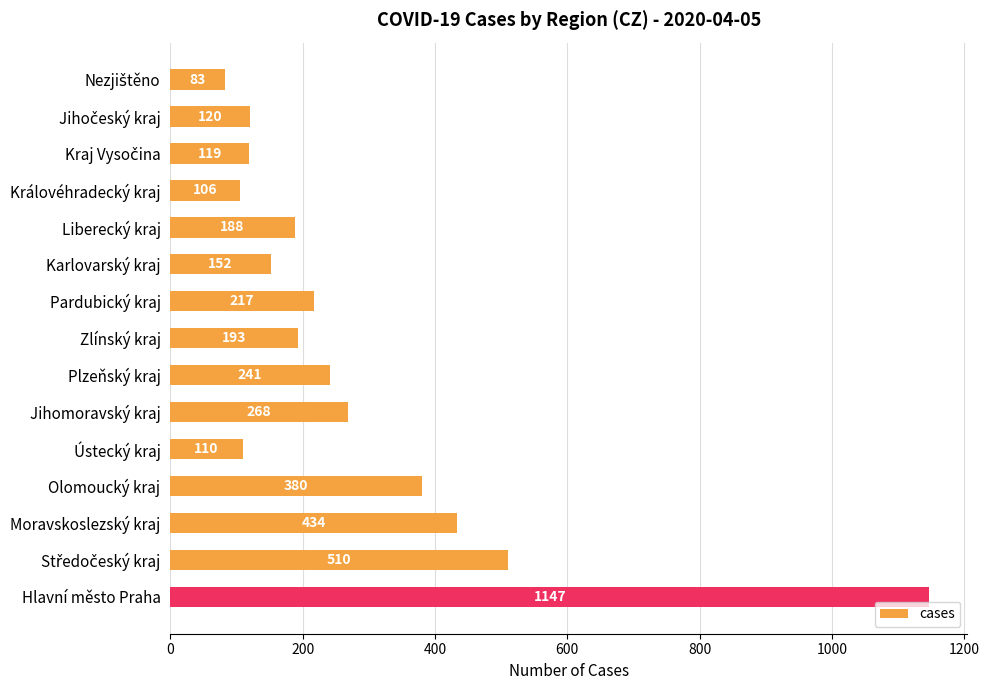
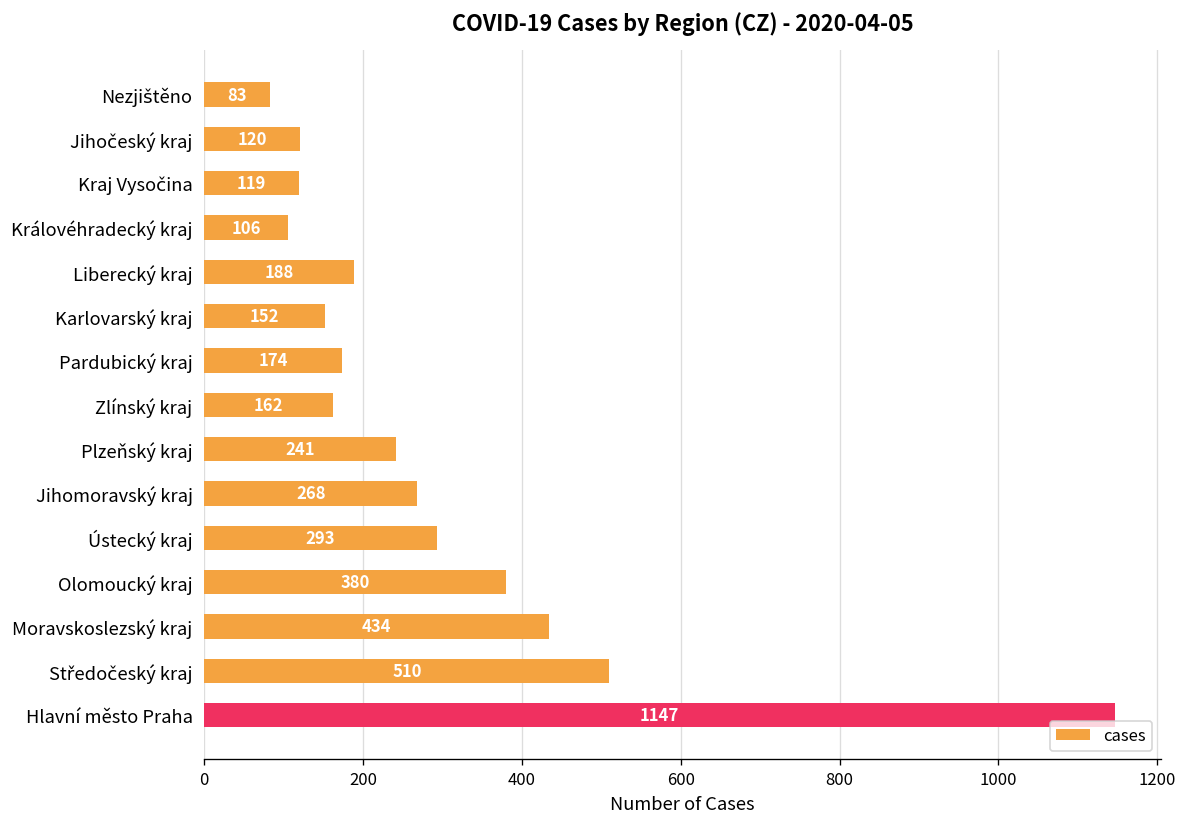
Pardubický kraj: 217 -> 174
Zlínský kraj: 193 -> 162
Ústecký kraj: 110 -> 293
